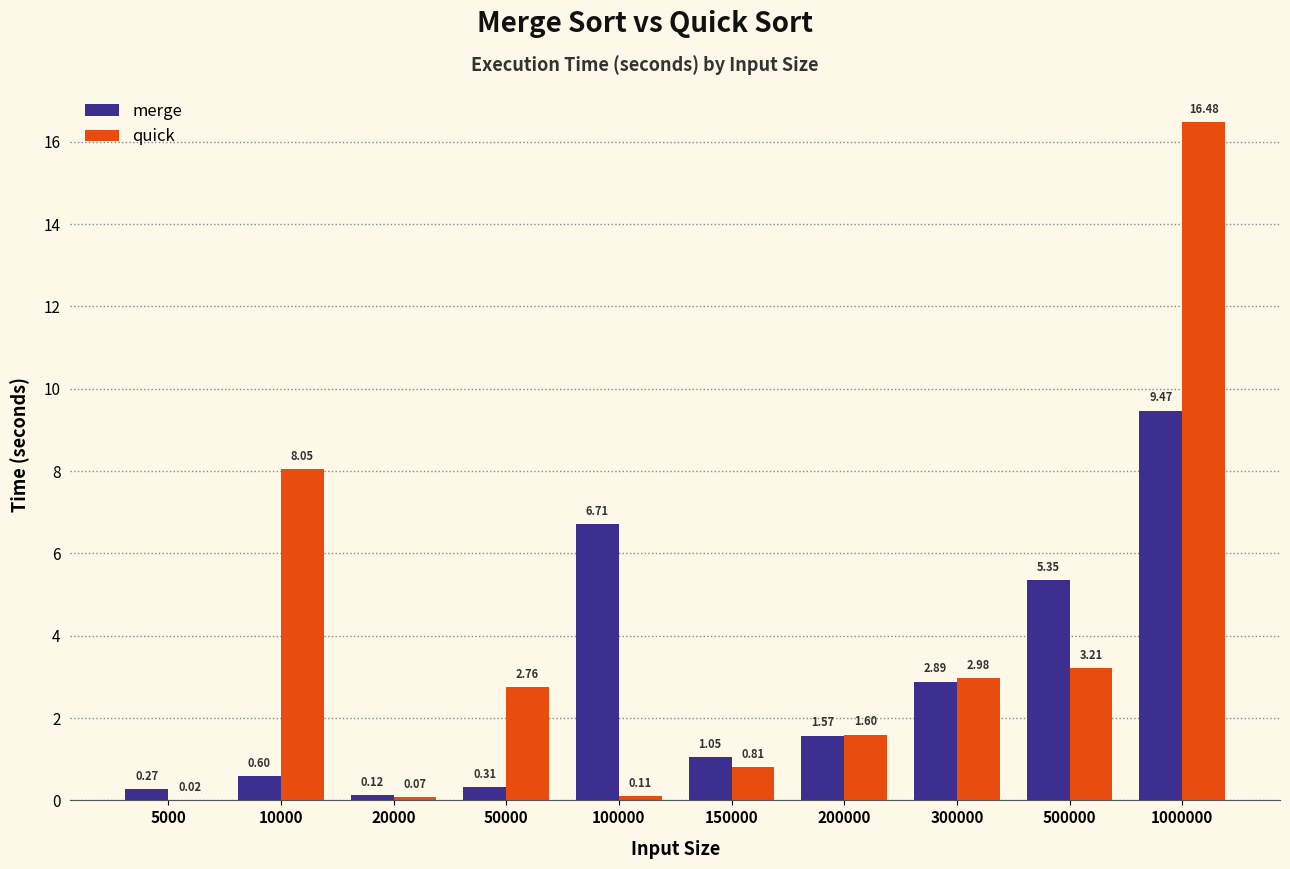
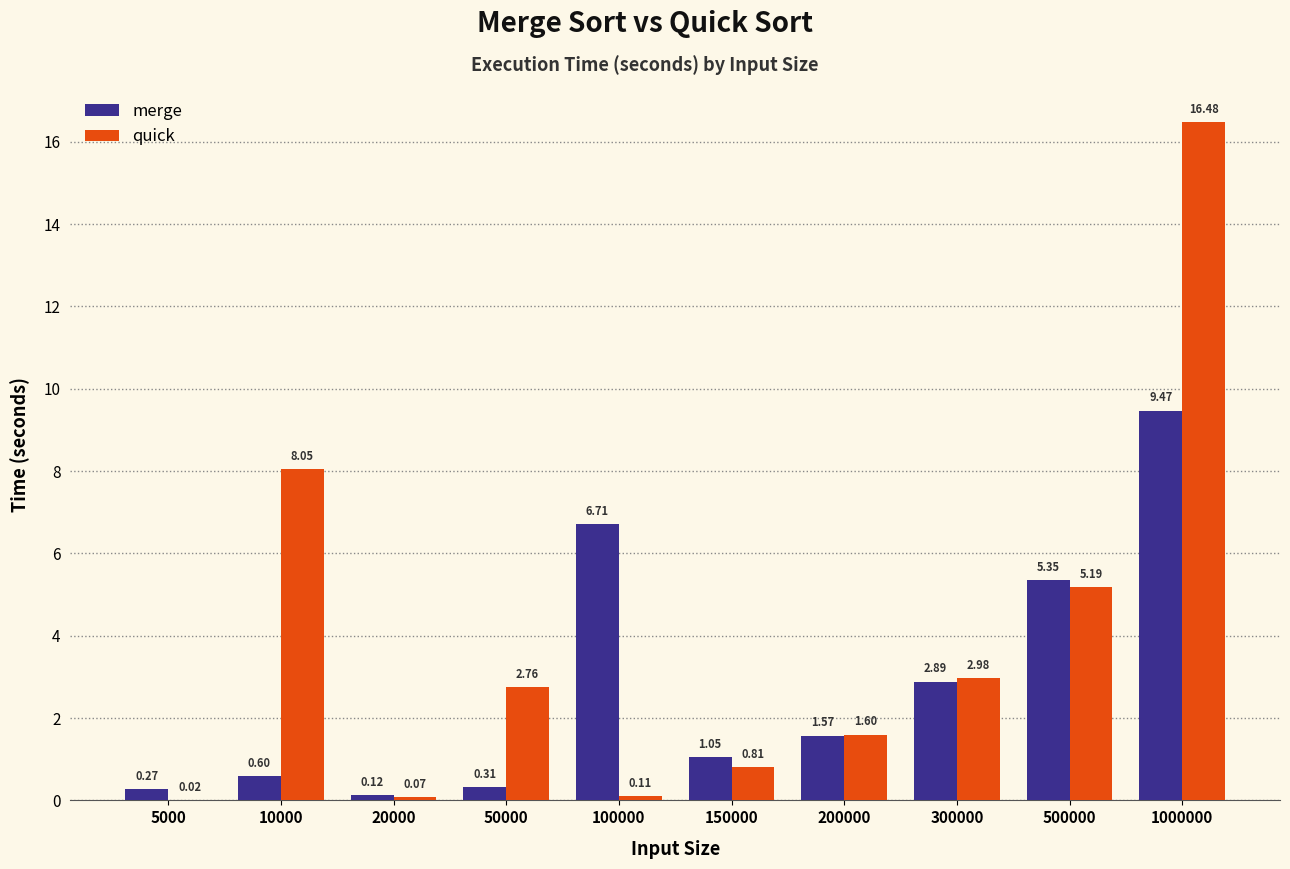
quick, 500000: 3.21 -> 5.19
